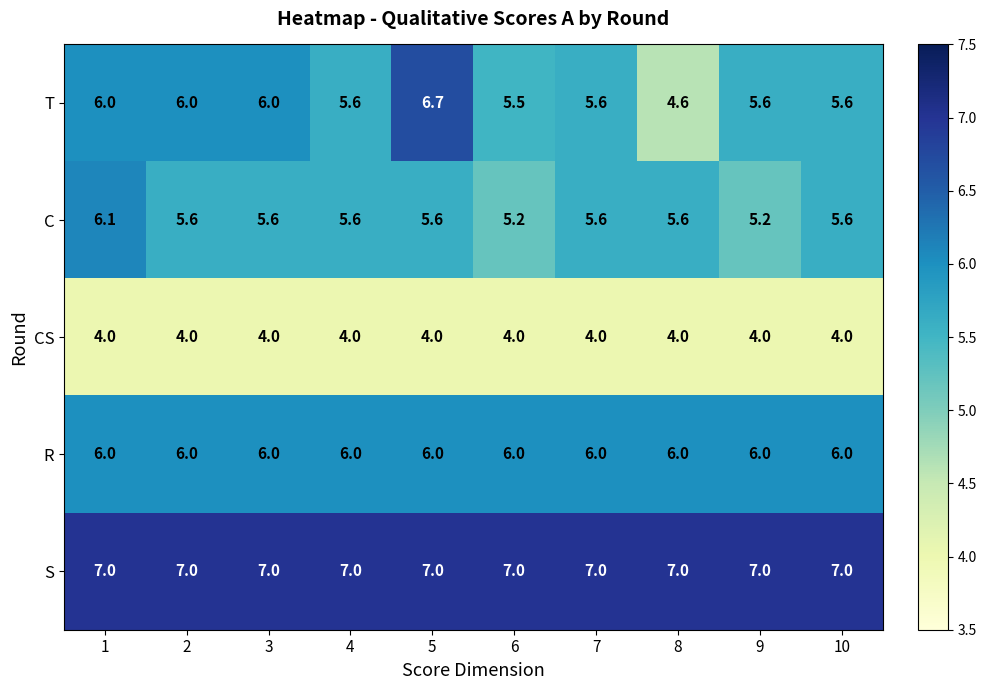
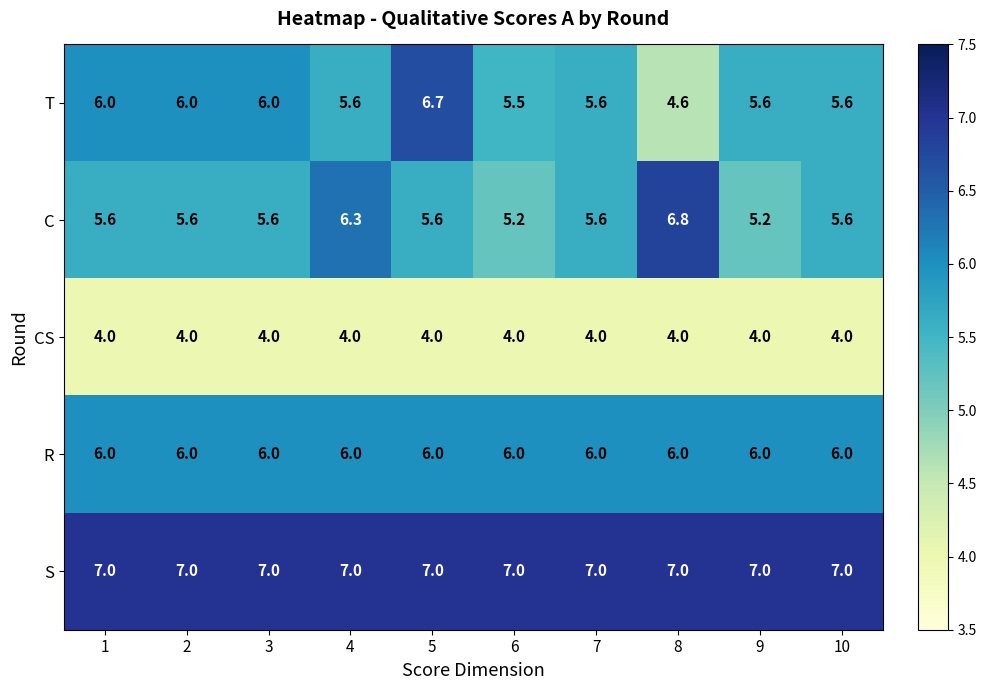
C, 1: 6.1 -> 5.6
C, 4: 5.6 -> 6.3
C, 8: 5.6 -> 6.8
